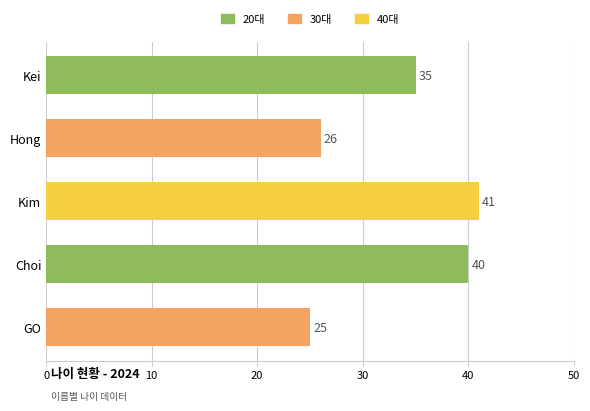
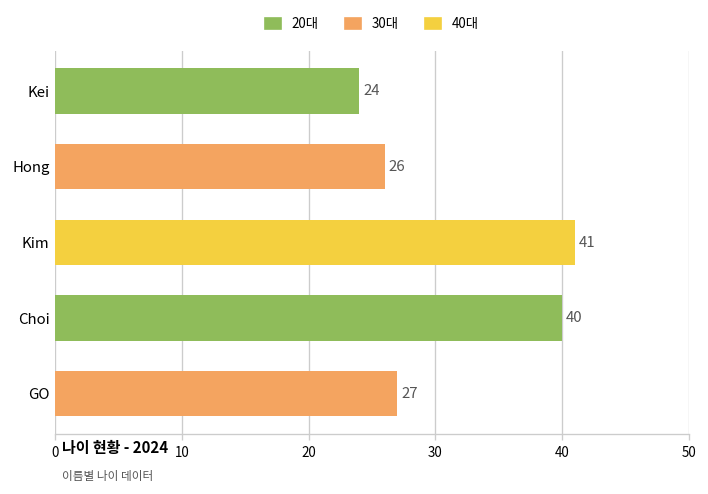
Kei: 35 -> 24
GO: 25 -> 27
